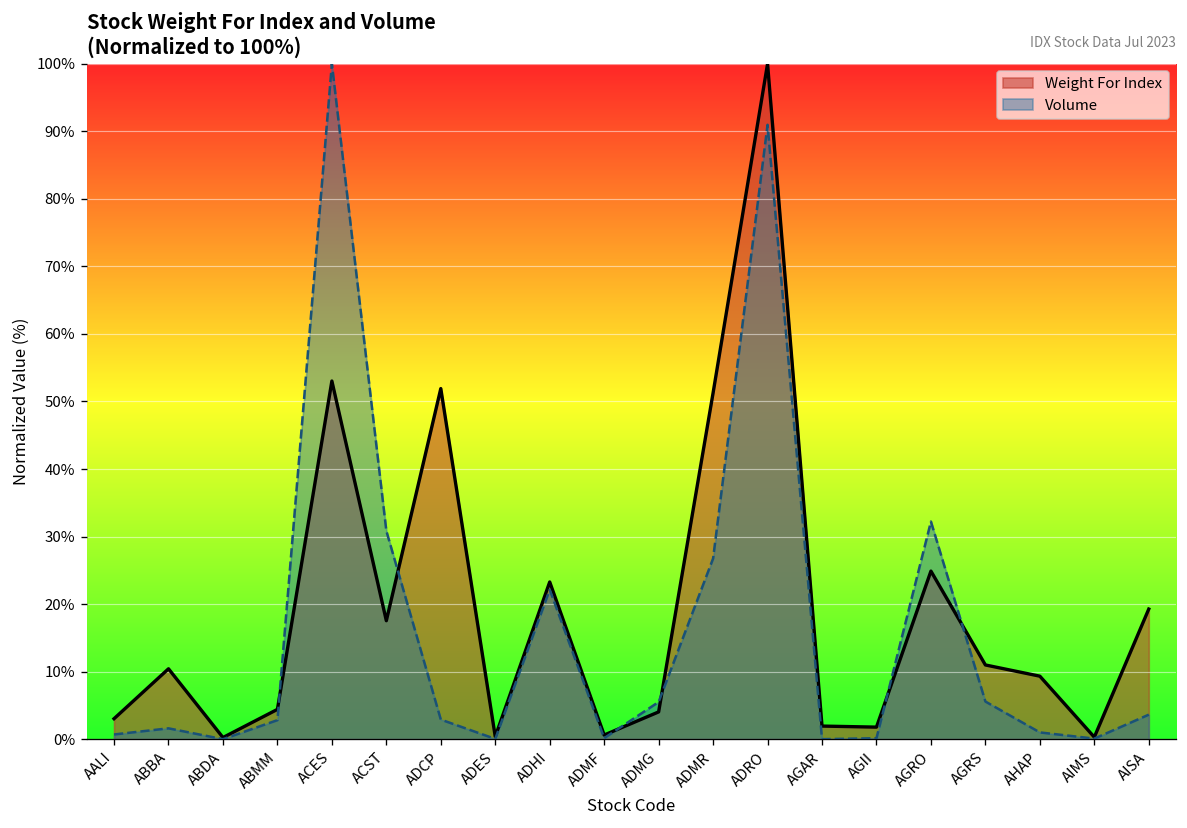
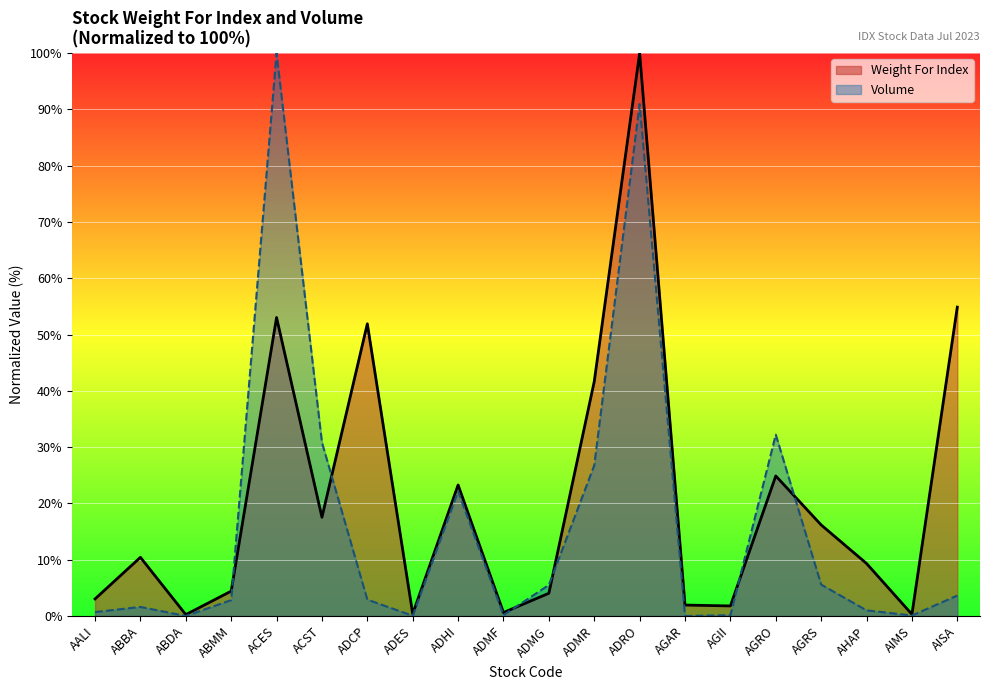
Weight For Index, ADMR: 51% -> 42%
Weight For Index, AGRS: 11% -> 16%
Weight For Index, AISA: 19% -> 55%
